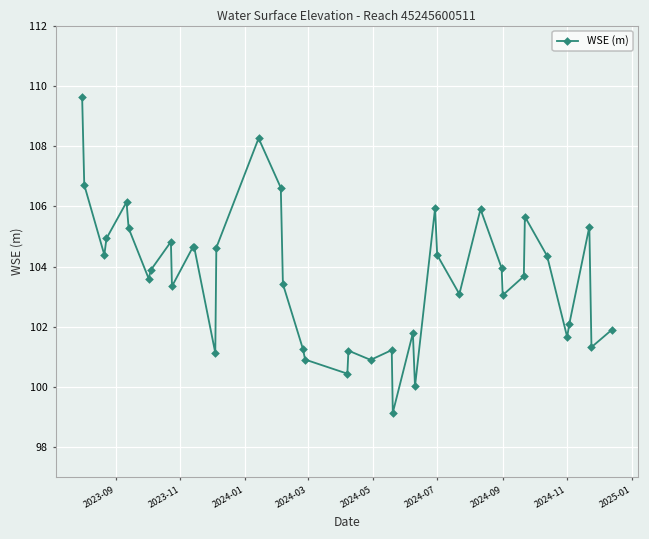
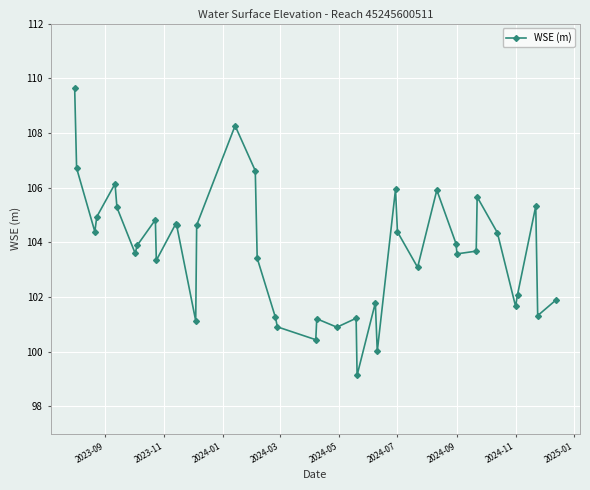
2024-09: 103.0 -> 103.6
